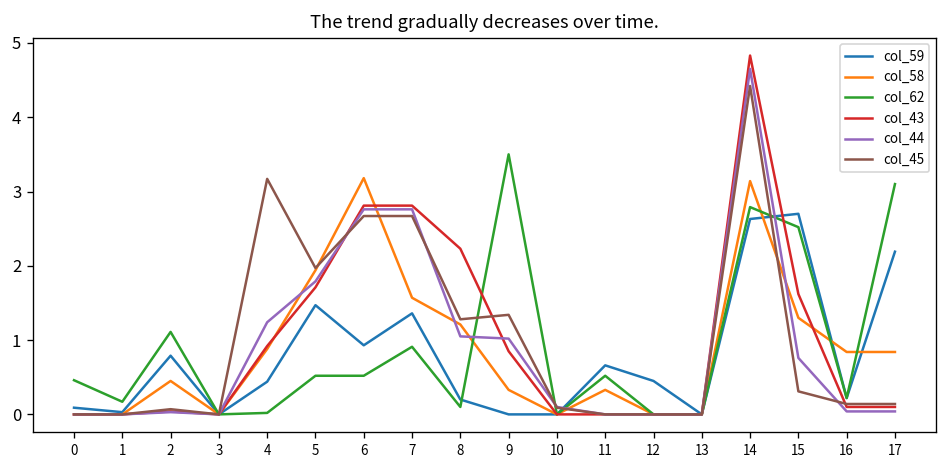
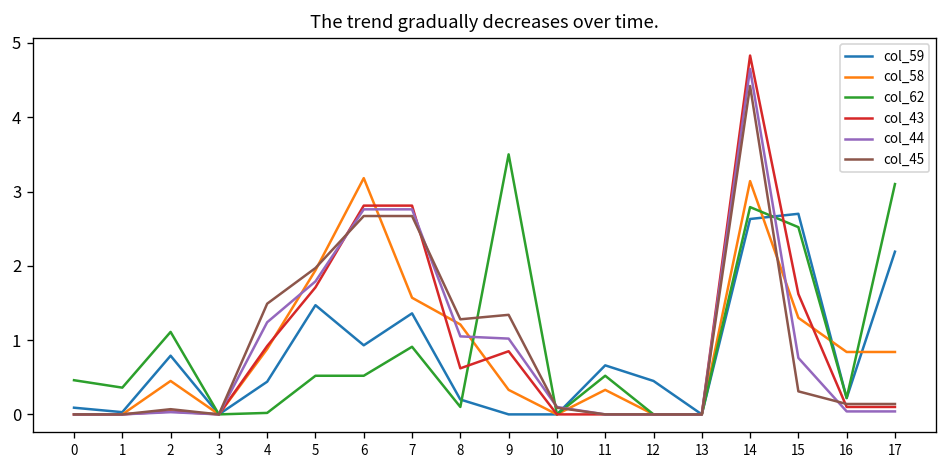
col_62, 1: 0.2 -> 0.4
col_45, 4: 3.2 -> 1.5
col_43, 8: 2.2 -> 0.6
